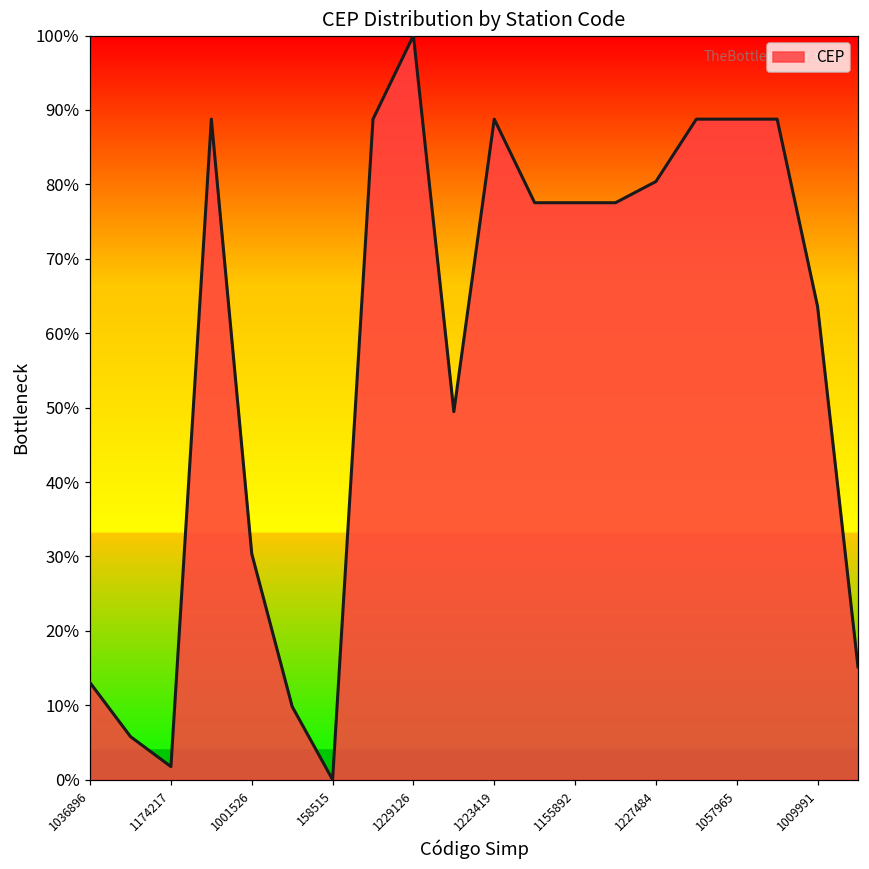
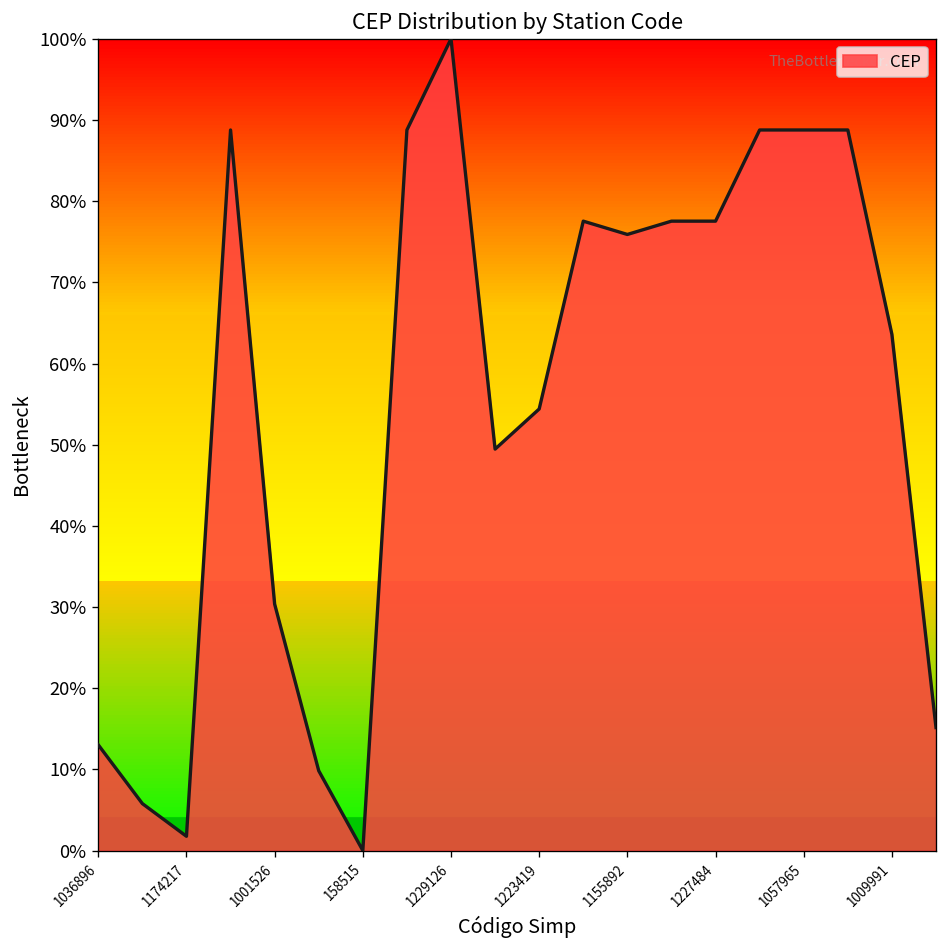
1223419: 89% -> 54%
1155892: 78% -> 76%
1227484: 80% -> 78%
